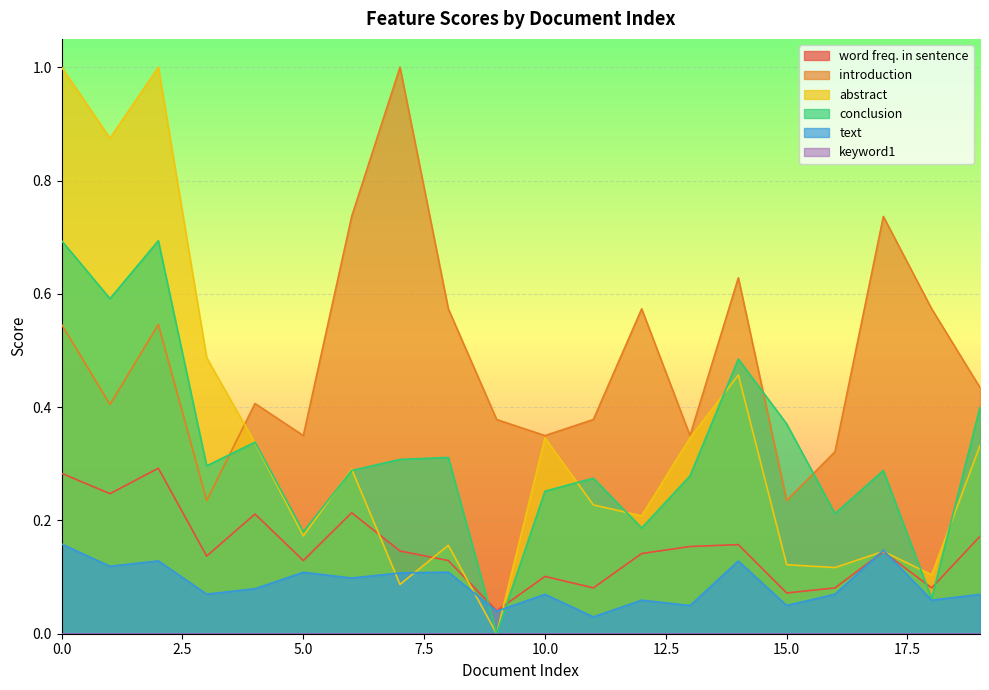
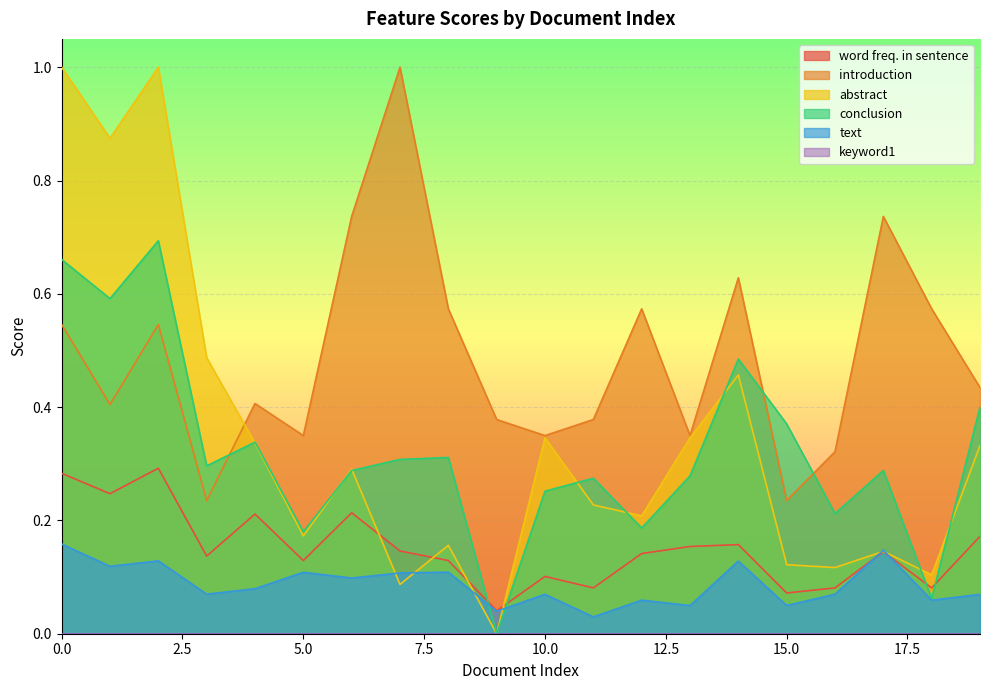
conclusion, 0.0: 0.69 -> 0.66
